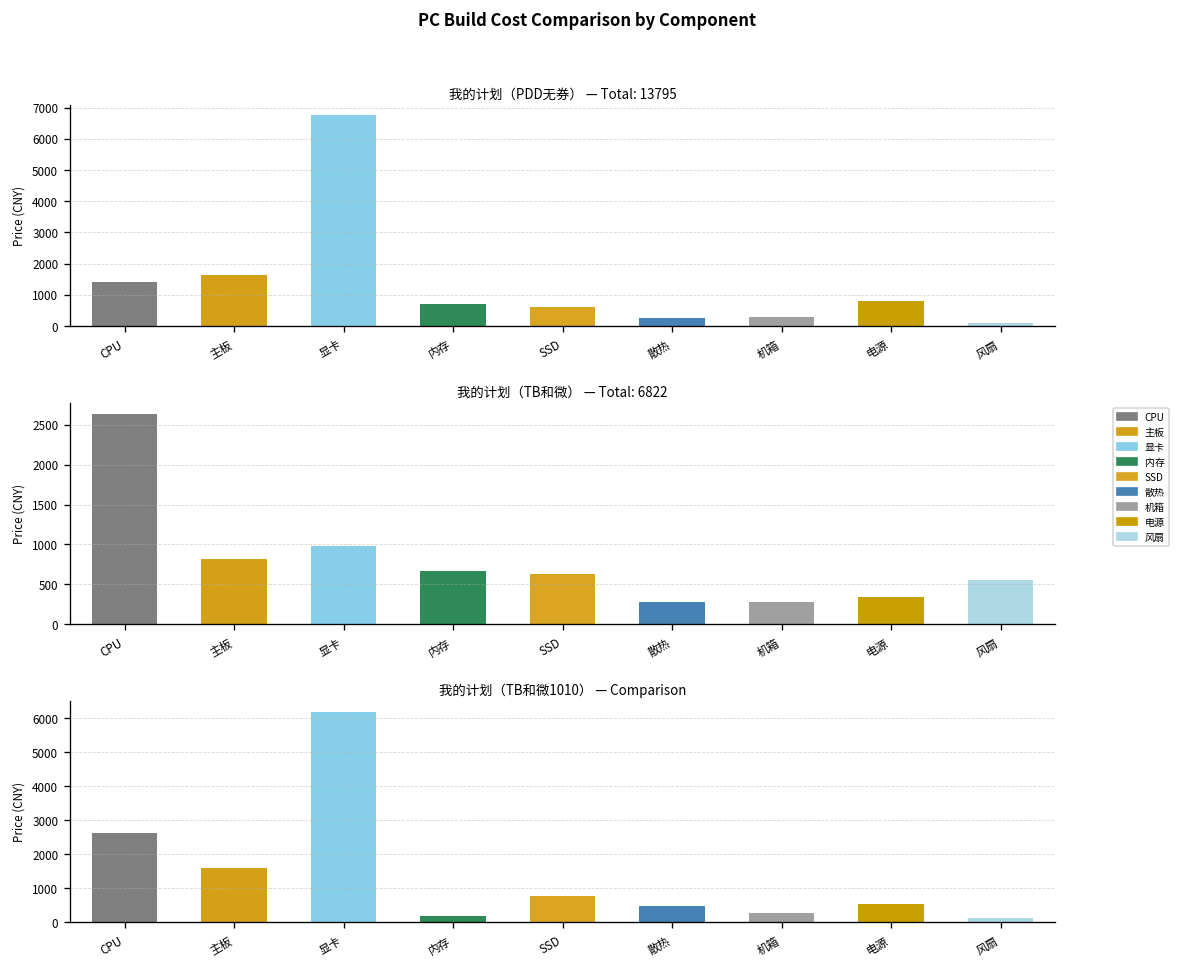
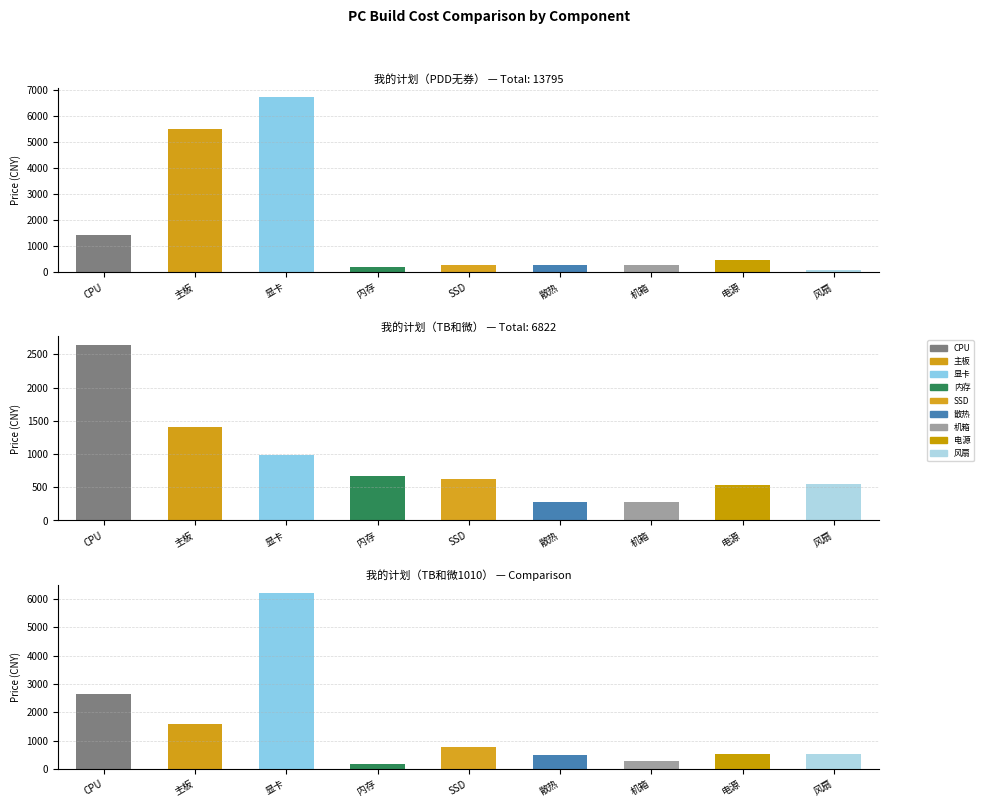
我的计划（PDD无券） — Total: 13795, 主板: 1600 -> 5500
我的计划（PDD无券） — Total: 13795, 内存: 700 -> 200
我的计划（PDD无券） — Total: 13795, SSD: 600 -> 300
我的计划（PDD无券） — Total: 13795, 电源: 800 -> 500
我的计划（TB和微） — Total: 6822, 主板: 800 -> 1400
我的计划（TB和微） — Total: 6822, 电源: 300 -> 500
我的计划（TB和微1010） — Comparison, 风扇: 100 -> 500
